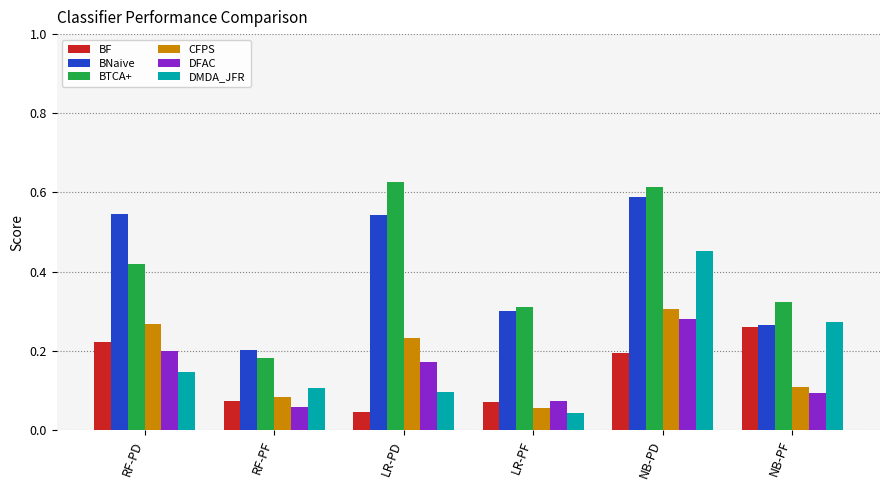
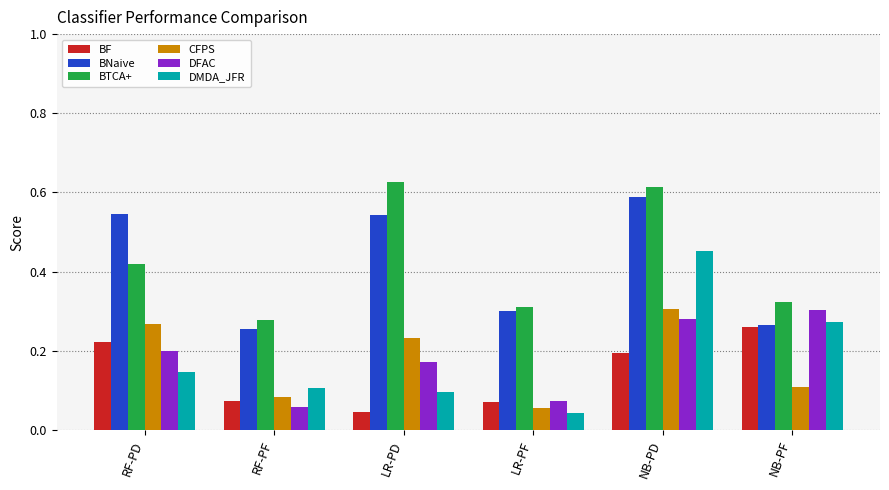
BNaive, RF-PF: 0.20 -> 0.26
BTCA+, RF-PF: 0.18 -> 0.28
DFAC, NB-PF: 0.09 -> 0.30
